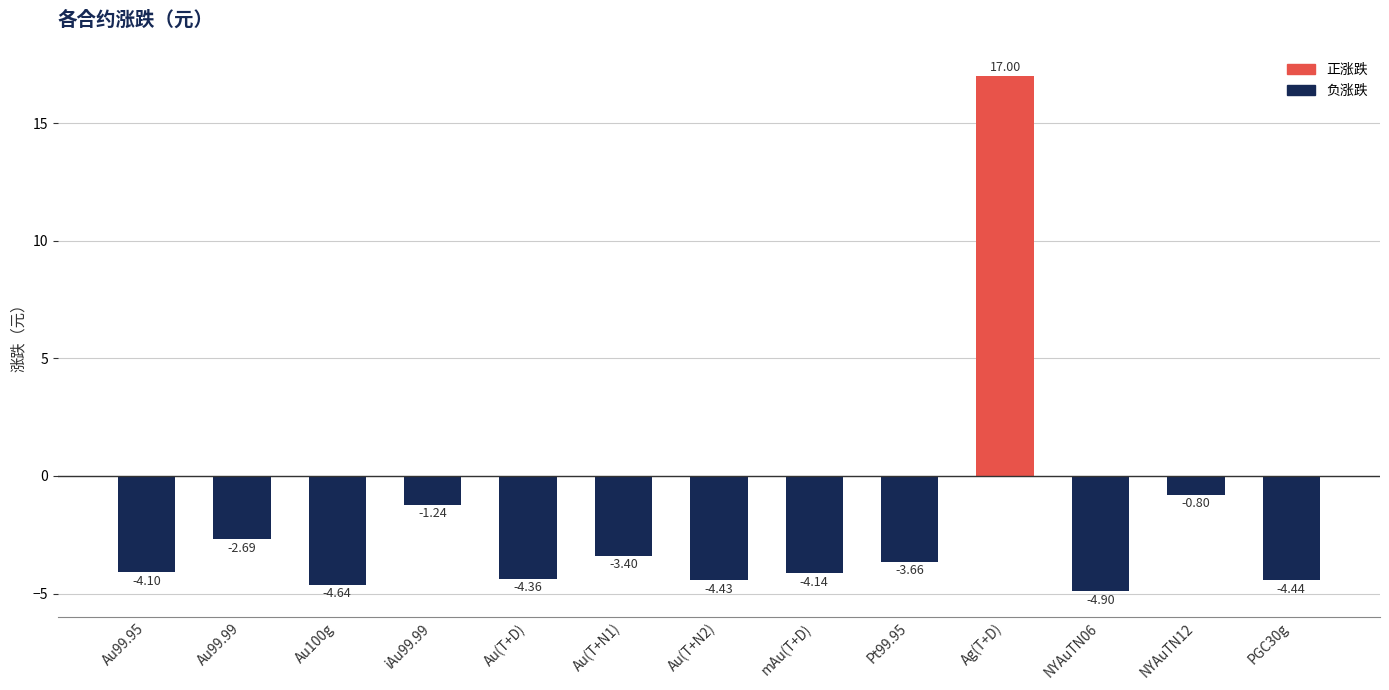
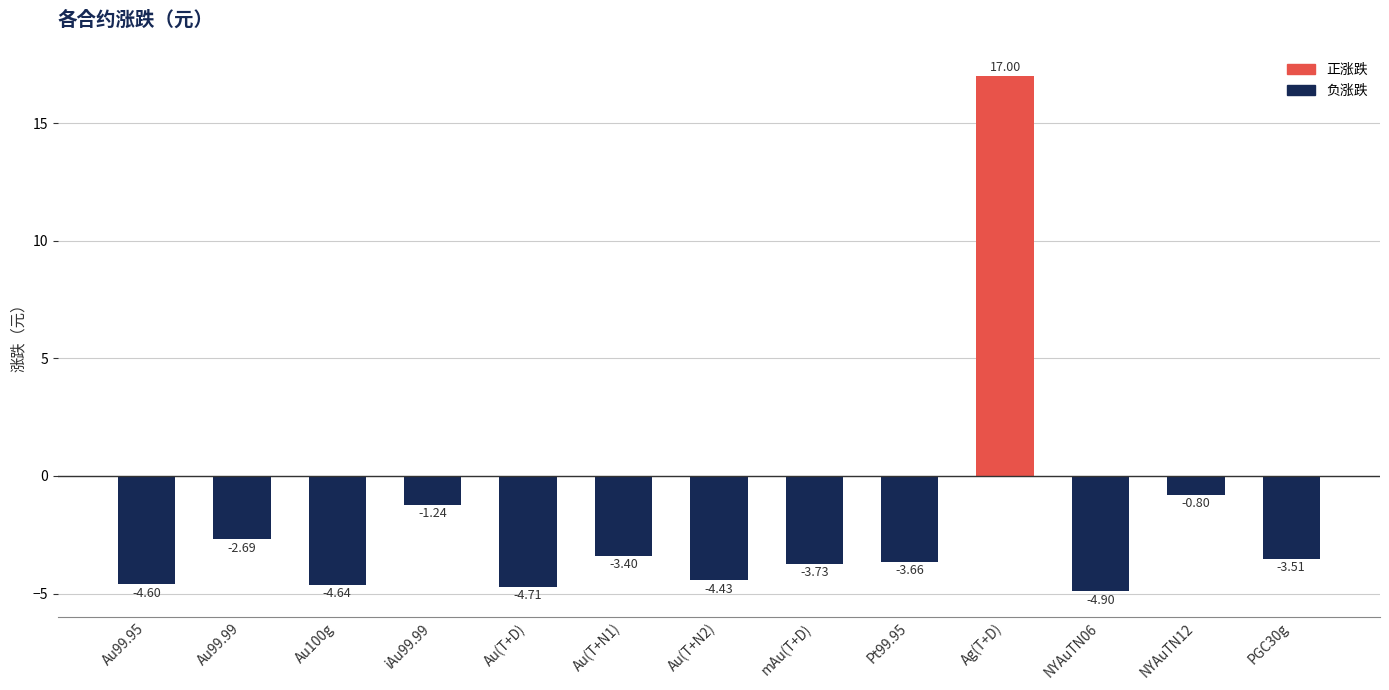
Au99.95: -4.10 -> -4.60
Au(T+D): -4.36 -> -4.71
mAu(T+D): -4.14 -> -3.73
PGC30g: -4.44 -> -3.51
